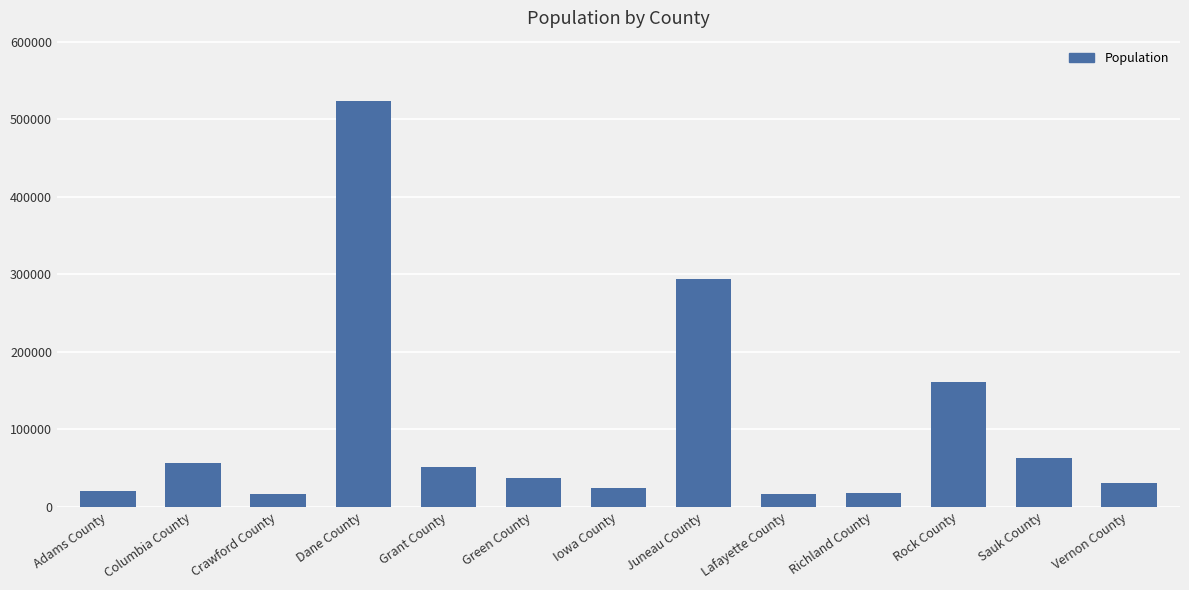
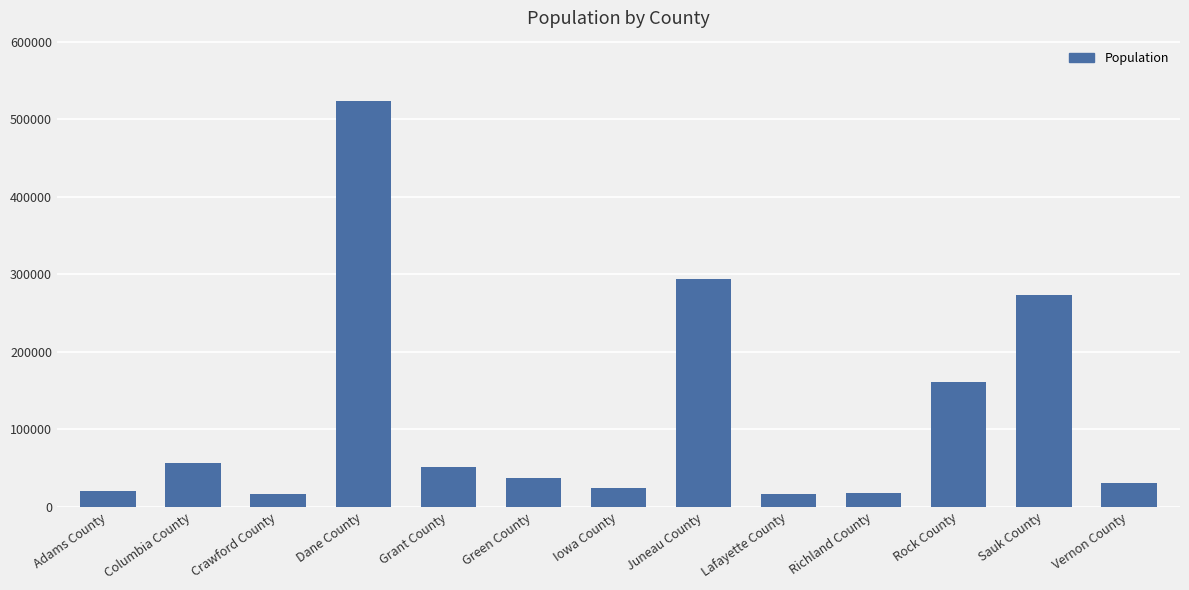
Sauk County: 60000 -> 270000
